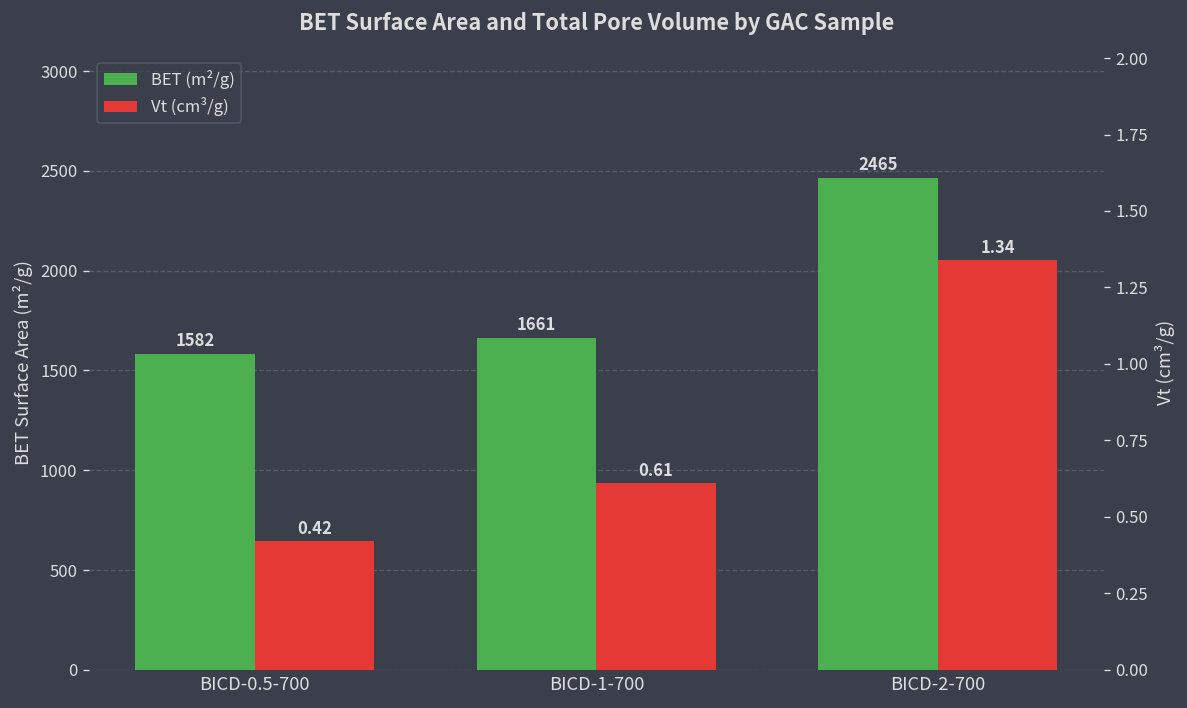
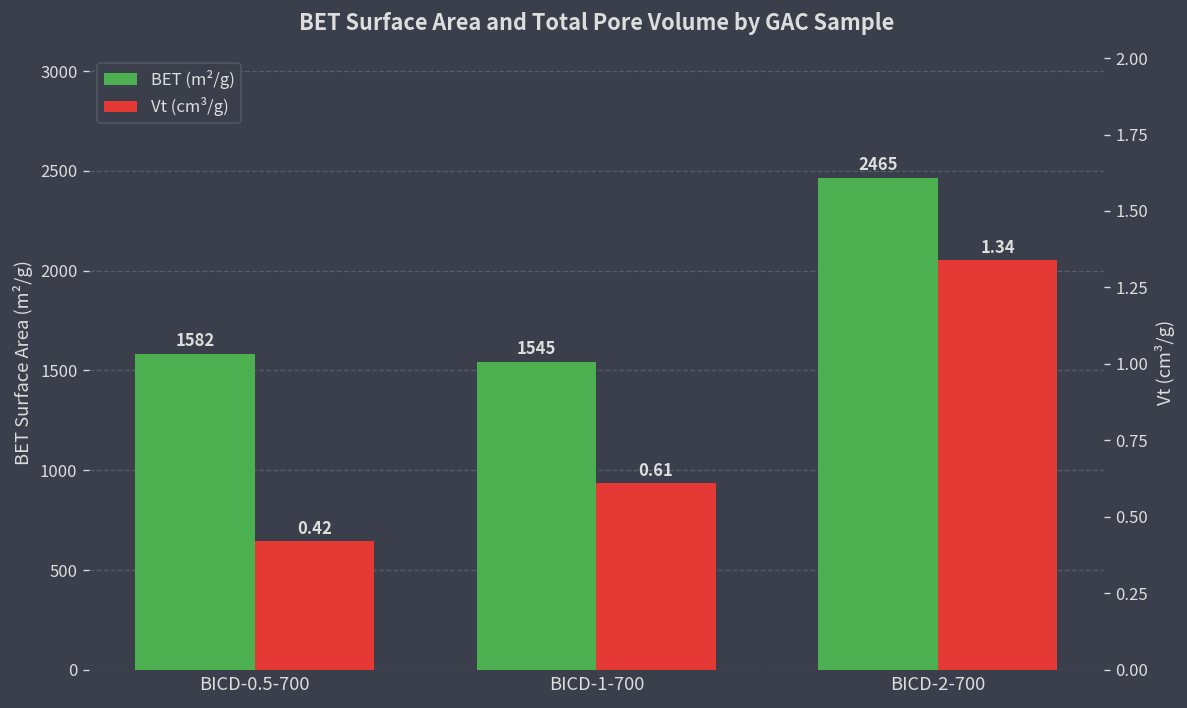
BET (m²/g), BICD-1-700: 1661 -> 1545
